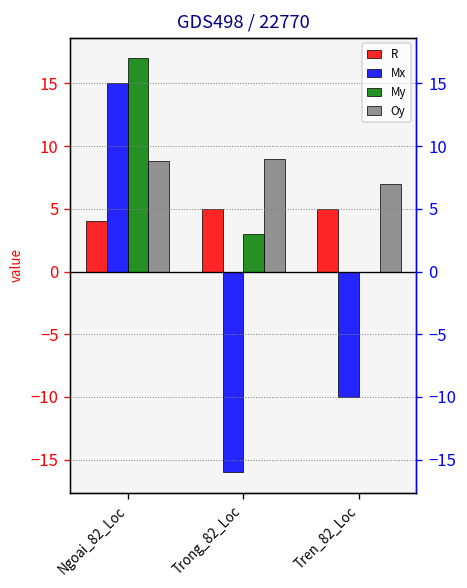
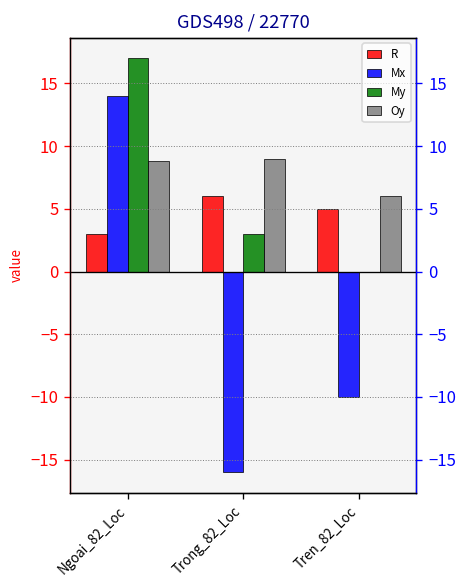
R, Ngoai_82_Loc: 4 -> 3
Mx, Ngoai_82_Loc: 15 -> 14
R, Trong_82_Loc: 5 -> 6
Oy, Tren_82_Loc: 7 -> 6
